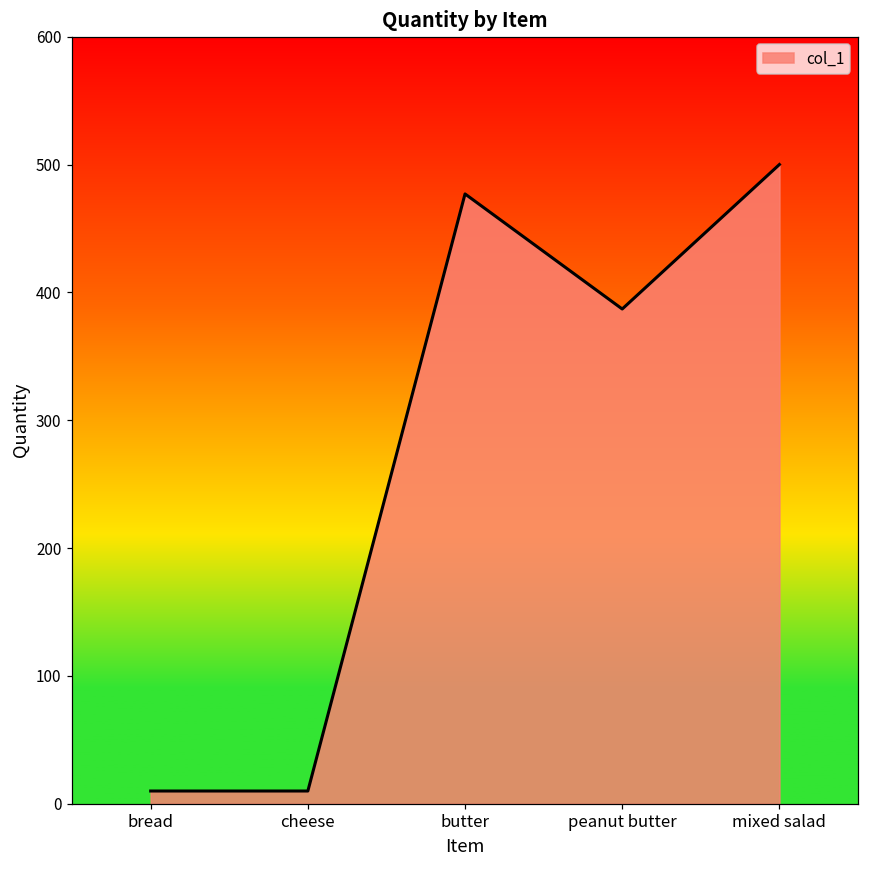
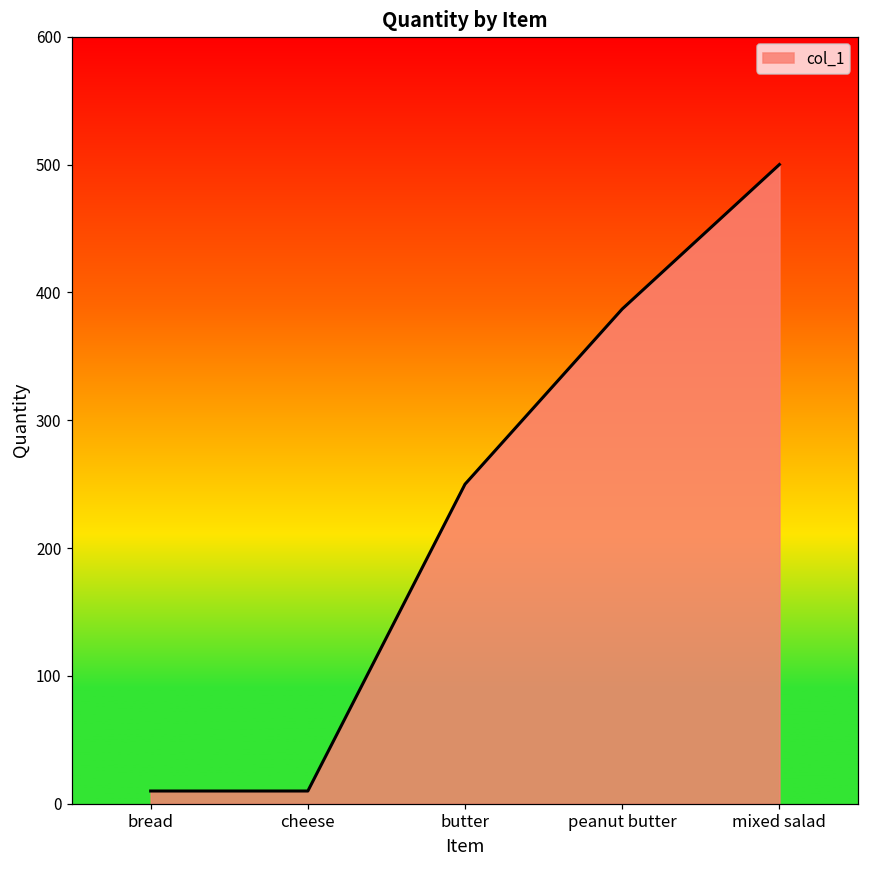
butter: 477 -> 250
